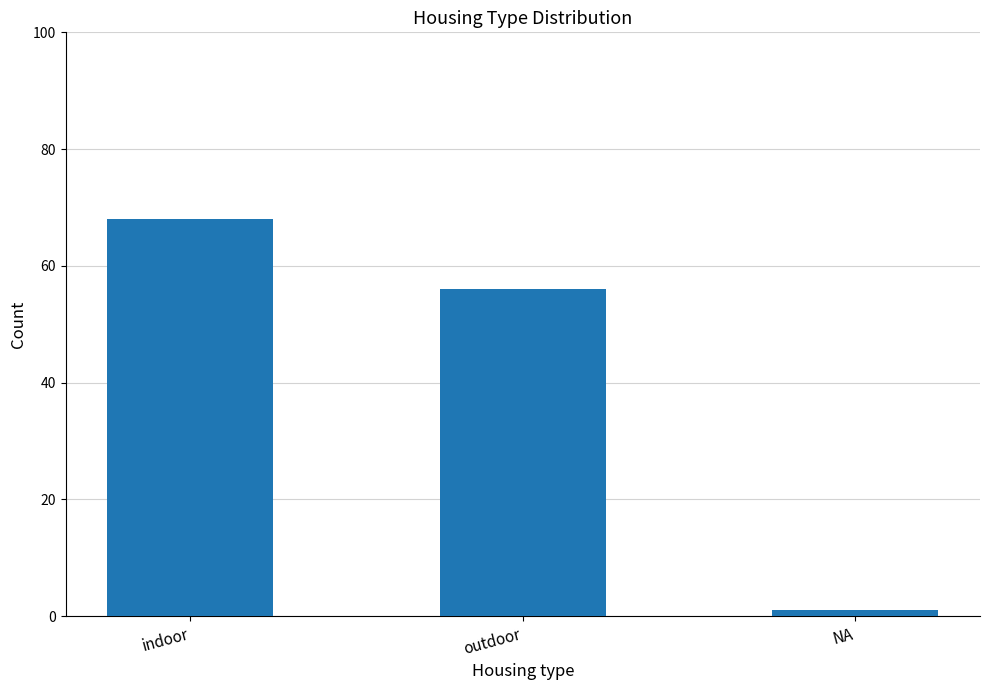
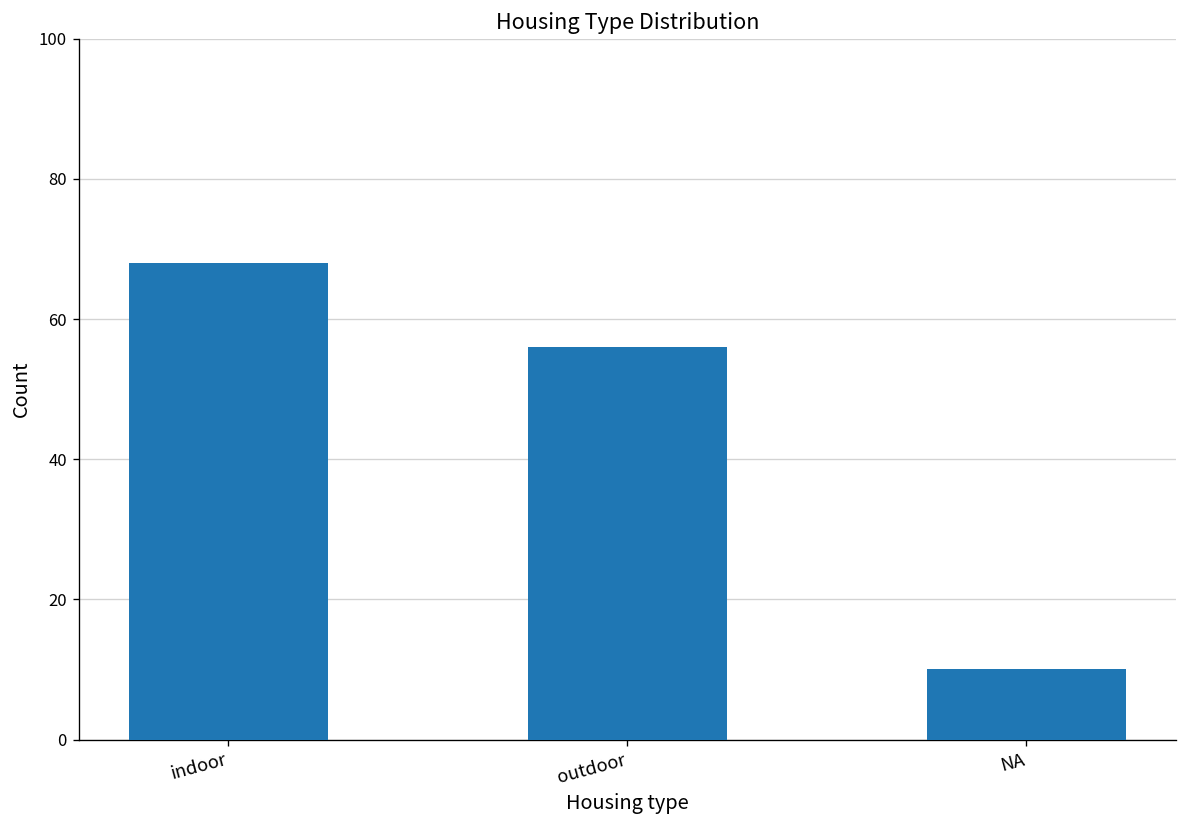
NA: 1 -> 10
